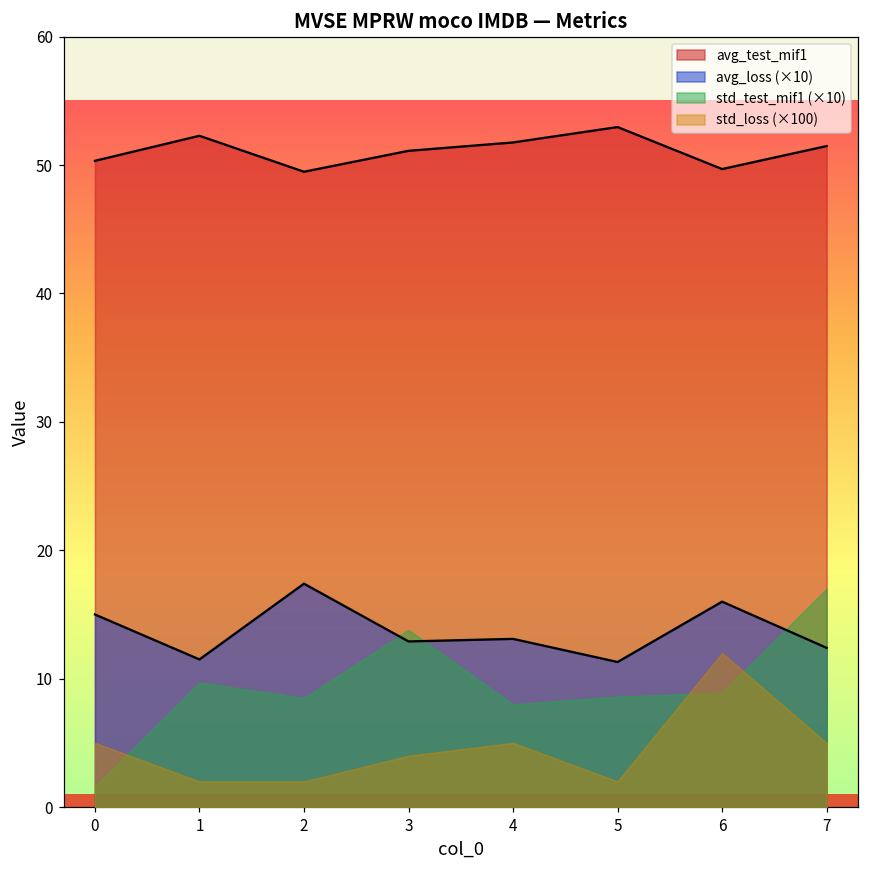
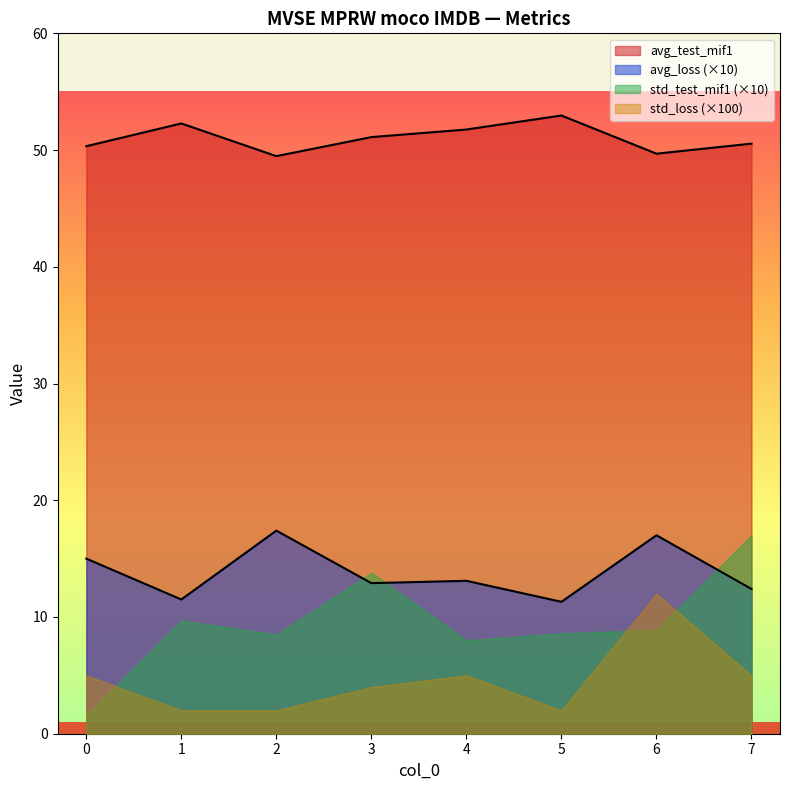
avg_loss (×10), 6: 16.0 -> 17.0
avg_test_mif1, 7: 51.5 -> 50.6
